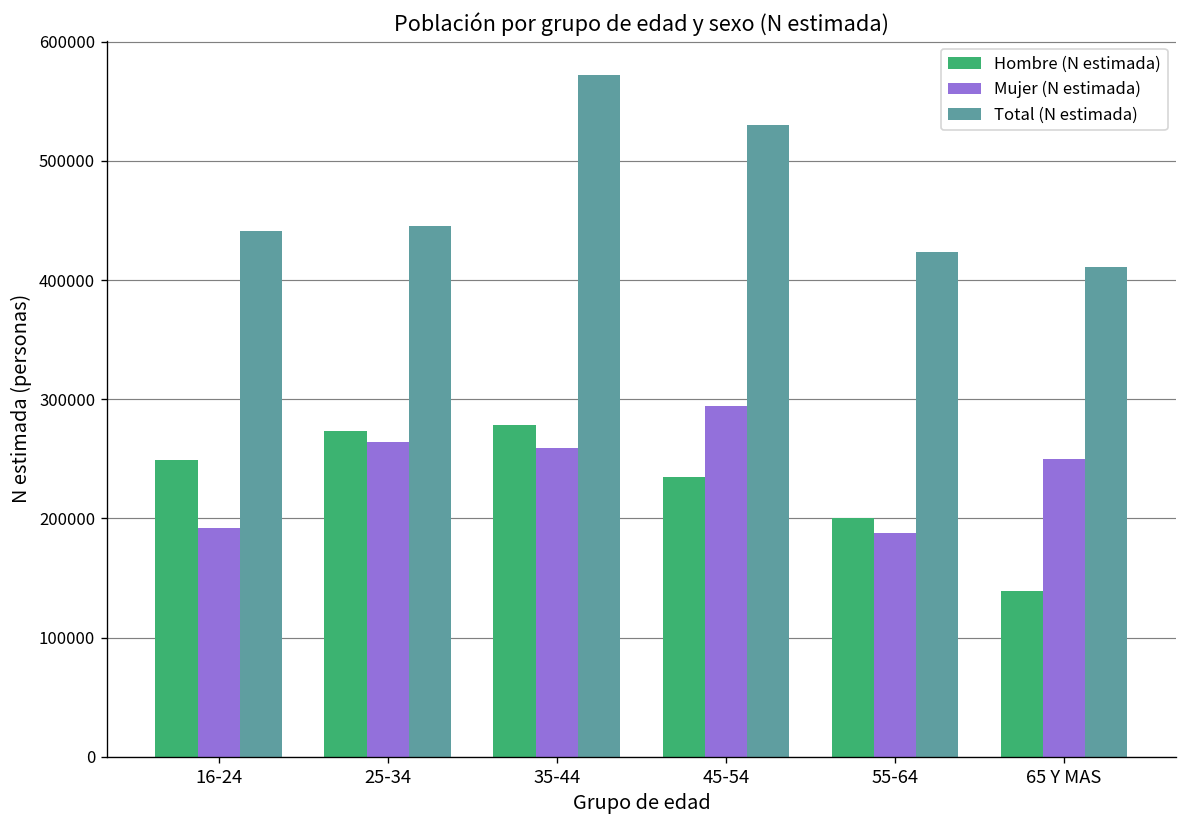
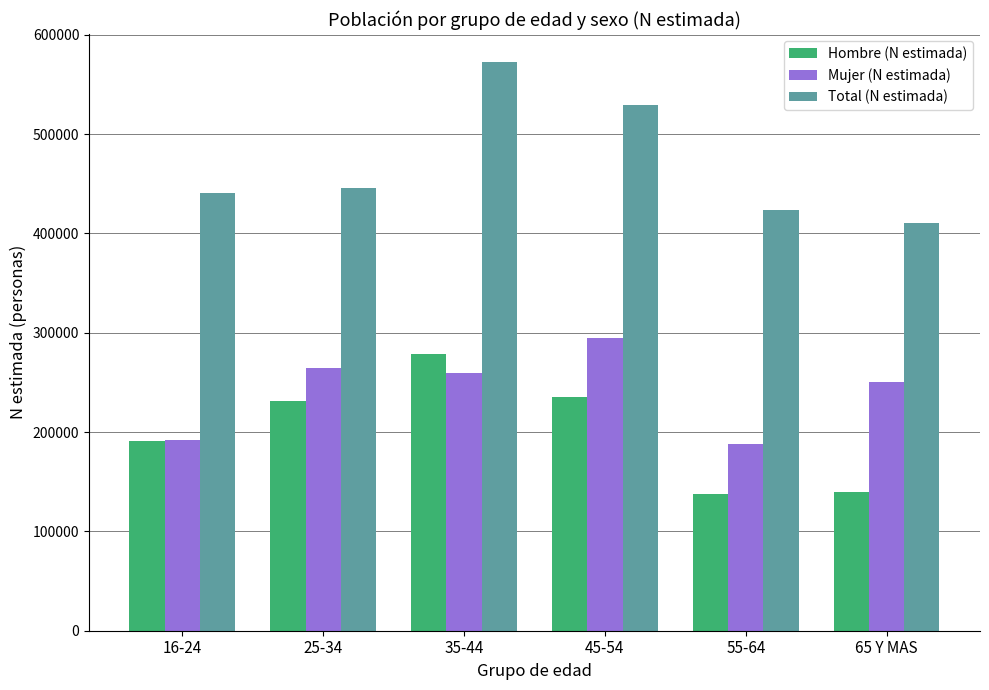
Hombre (N estimada), 16-24: 250000 -> 190000
Hombre (N estimada), 25-34: 270000 -> 230000
Hombre (N estimada), 55-64: 200000 -> 140000
